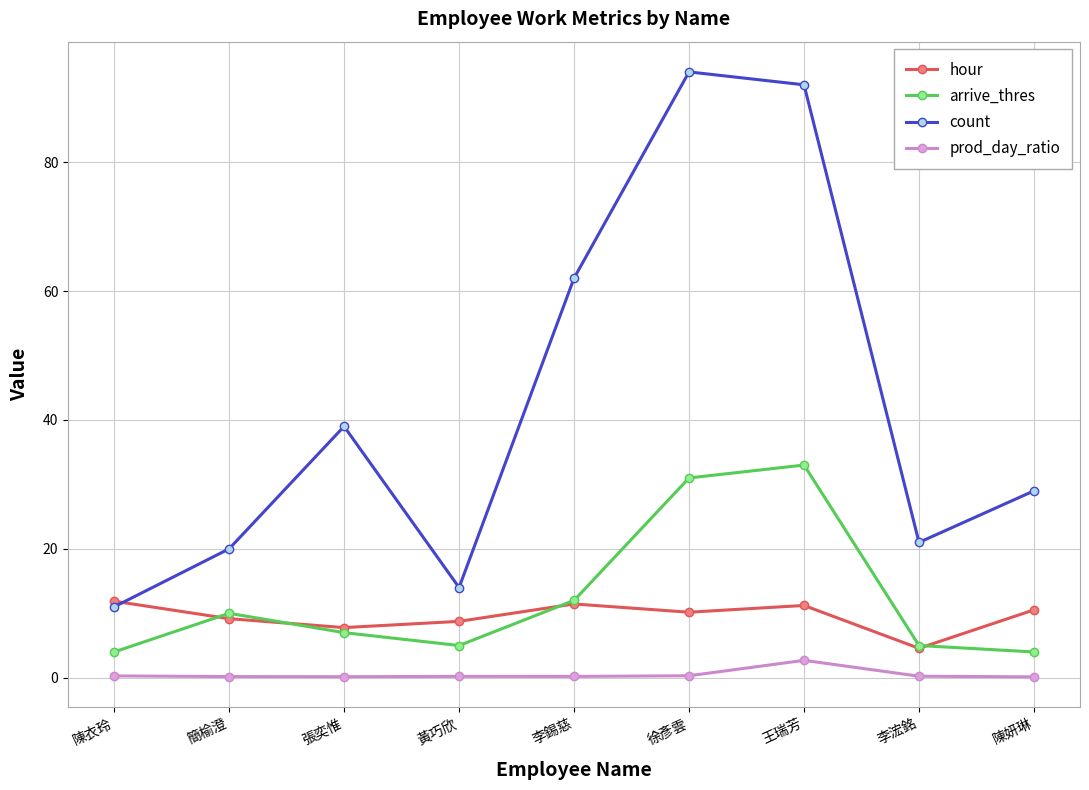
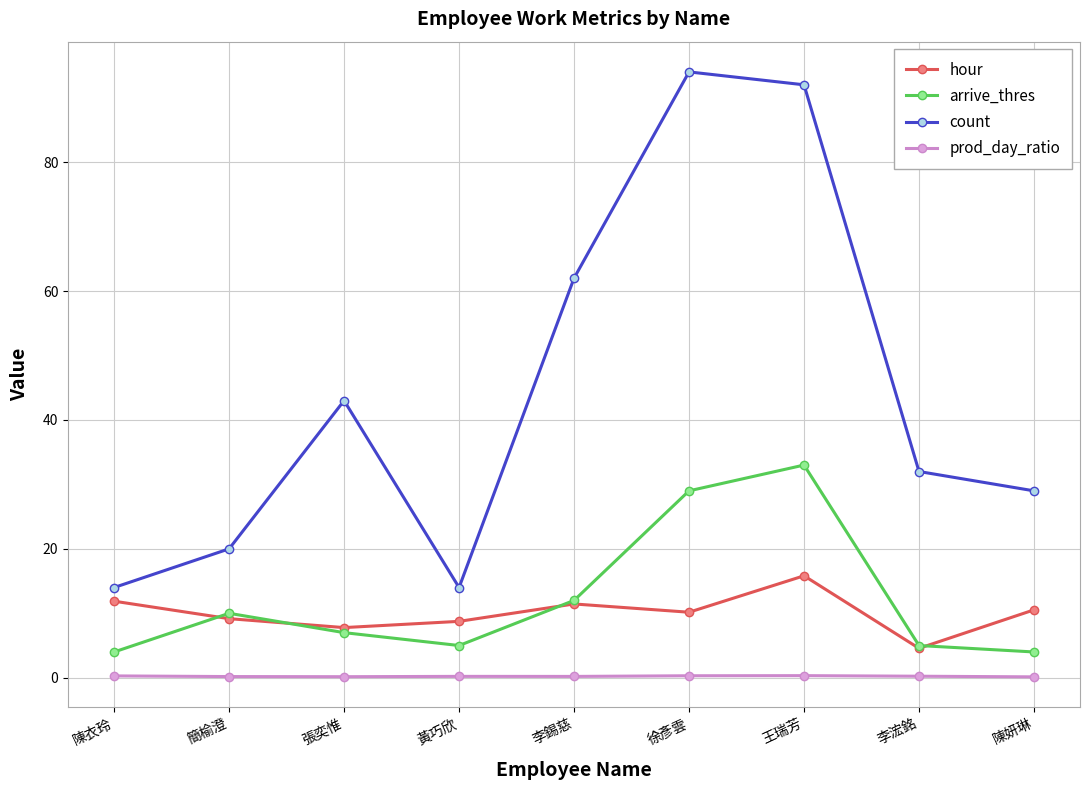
count, 陳衣玲: 11 -> 14
count, 張奕惟: 39 -> 43
arrive_thres, 徐彥雲: 31 -> 29
hour, 王瑞芳: 11 -> 16
prod_day_ratio, 王瑞芳: 3 -> 0
count, 李浤銘: 21 -> 32
